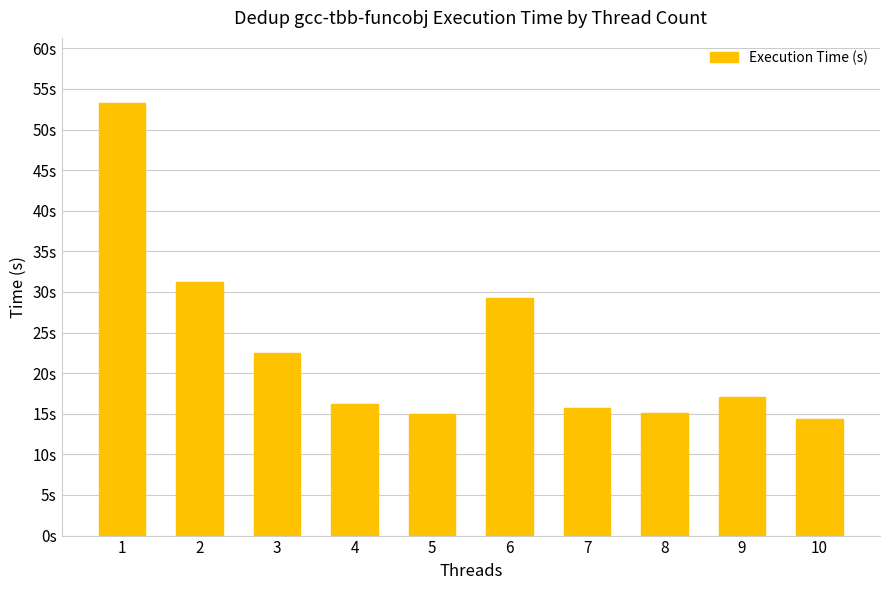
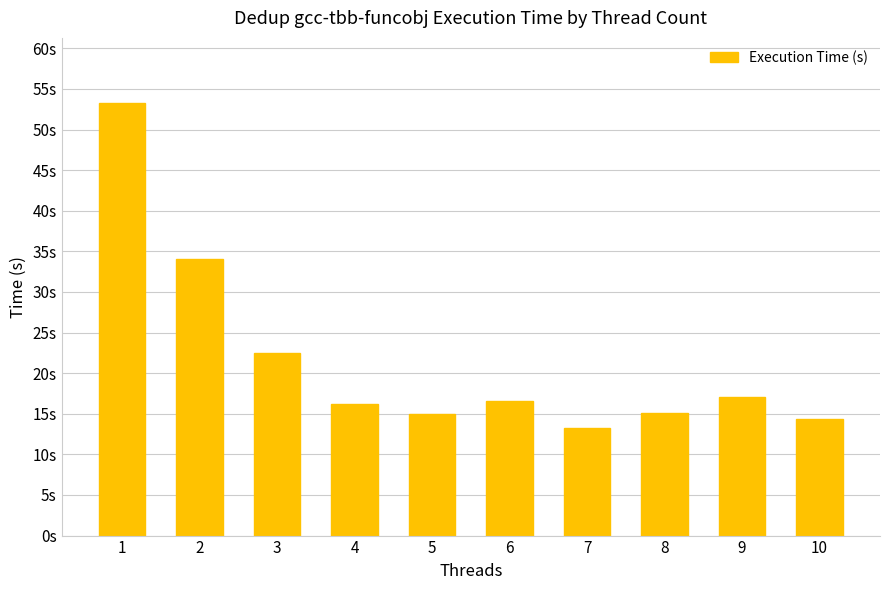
2: 31s -> 34s
6: 29s -> 17s
7: 16s -> 13s
